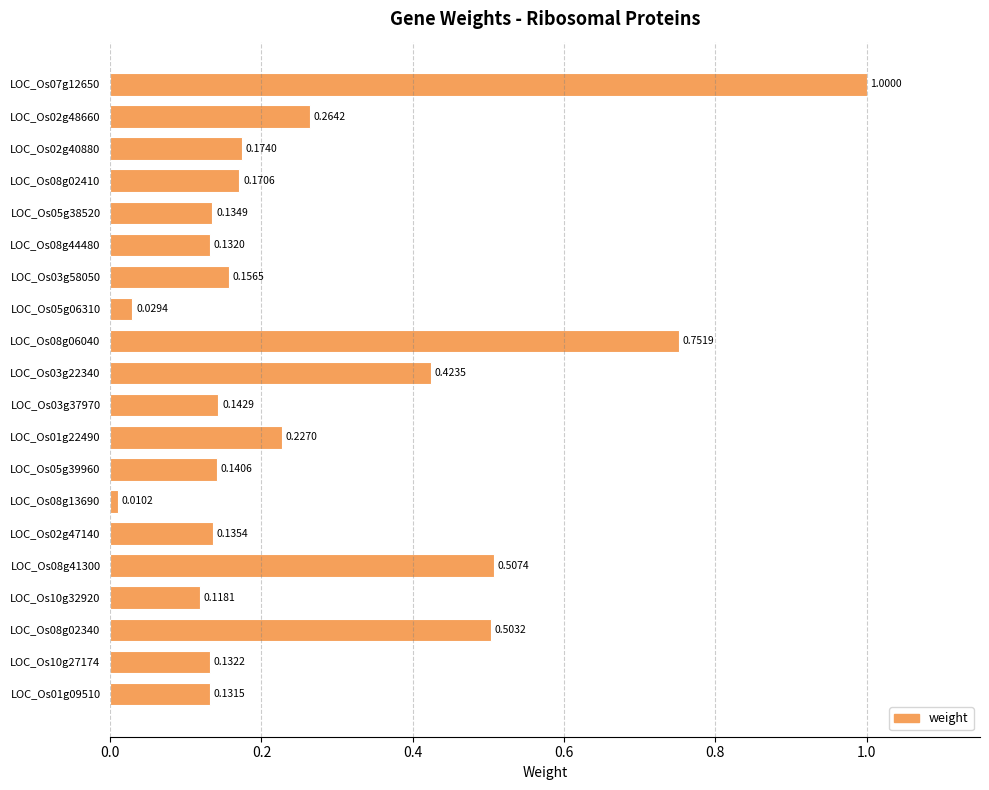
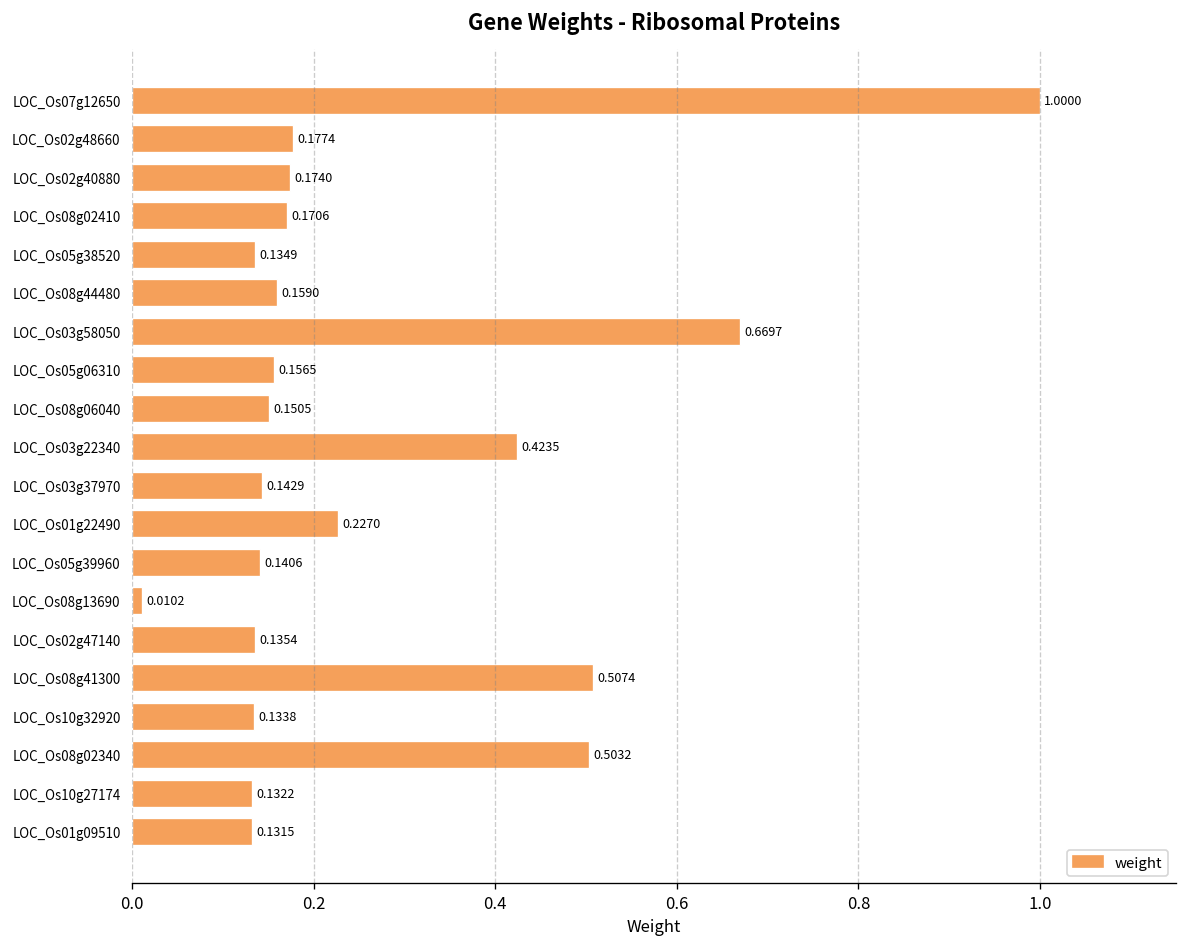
LOC_Os02g48660: 0.2642 -> 0.1774
LOC_Os08g44480: 0.1320 -> 0.1590
LOC_Os03g58050: 0.1565 -> 0.6697
LOC_Os05g06310: 0.0294 -> 0.1565
LOC_Os08g06040: 0.7519 -> 0.1505
LOC_Os10g32920: 0.1181 -> 0.1338
